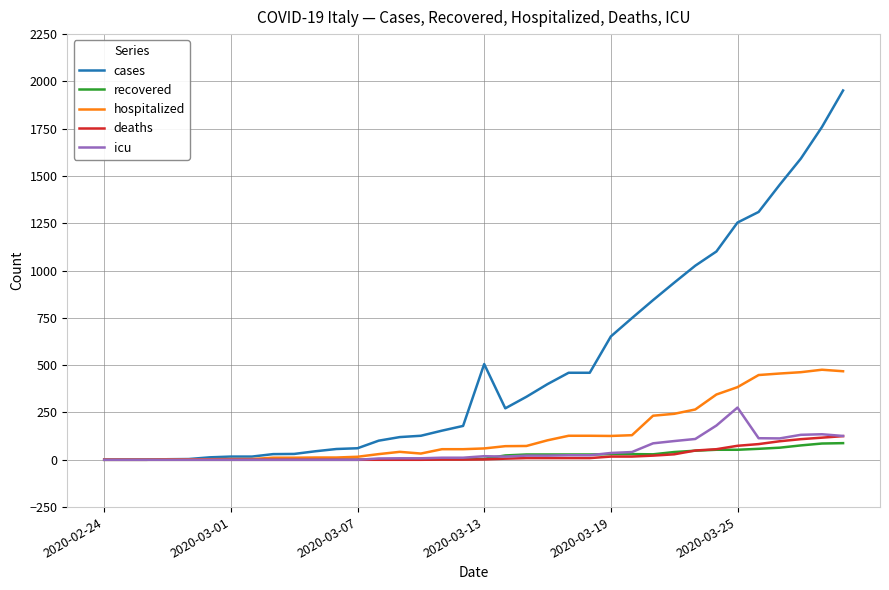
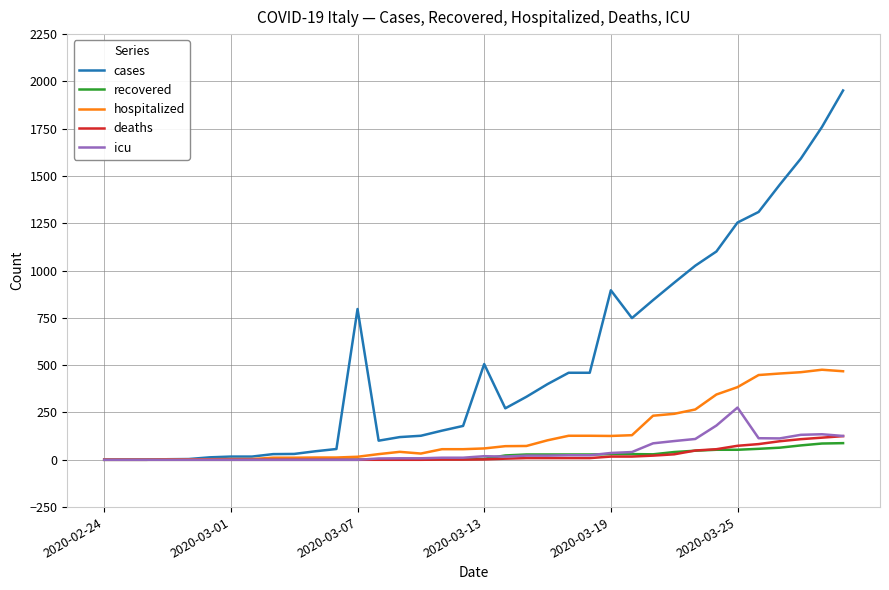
cases, 2020-03-07: 60 -> 800
cases, 2020-03-19: 650 -> 900
